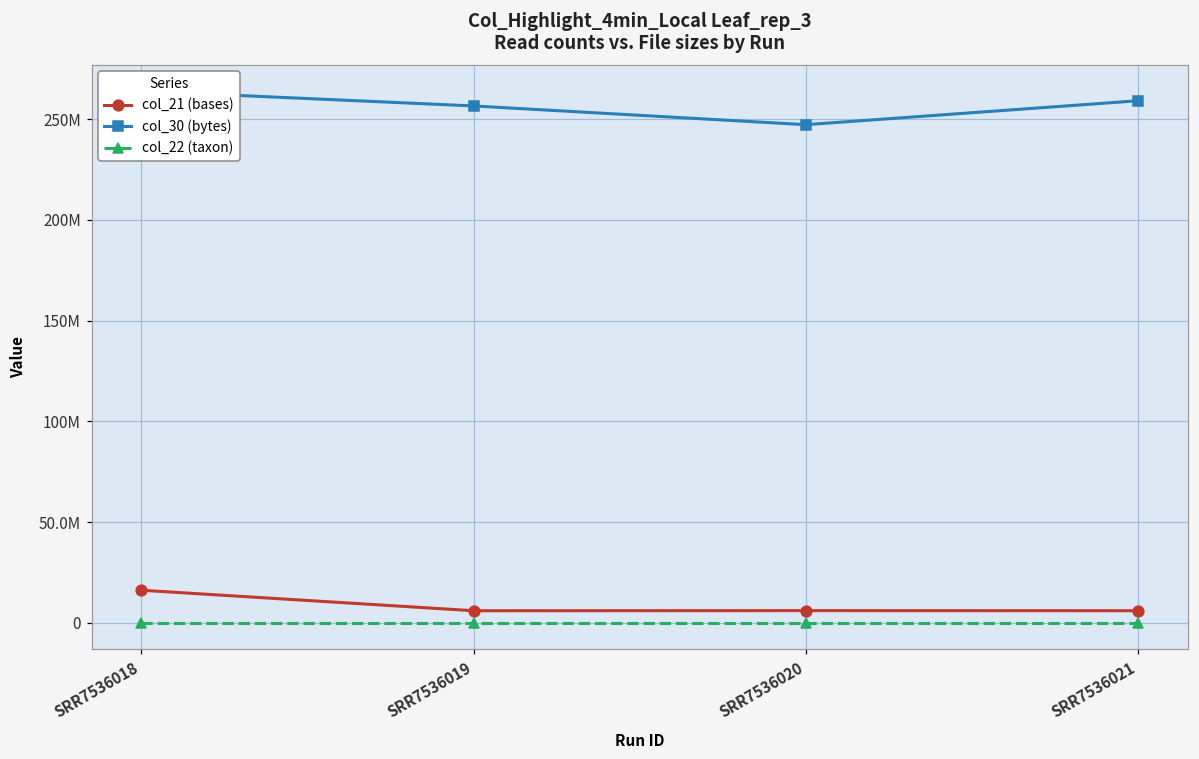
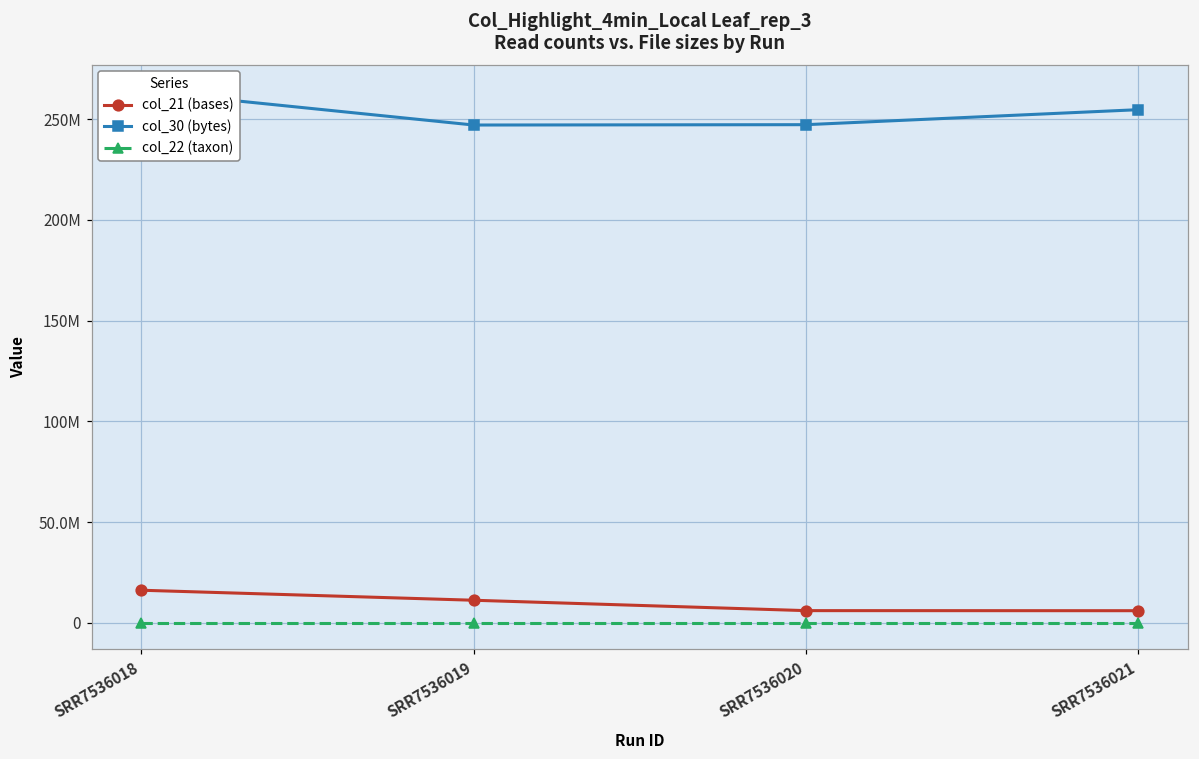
col_21 (bases), SRR7536019: 6000000 -> 11000000
col_30 (bytes), SRR7536019: 256000000 -> 247000000
col_30 (bytes), SRR7536021: 259000000 -> 255000000
